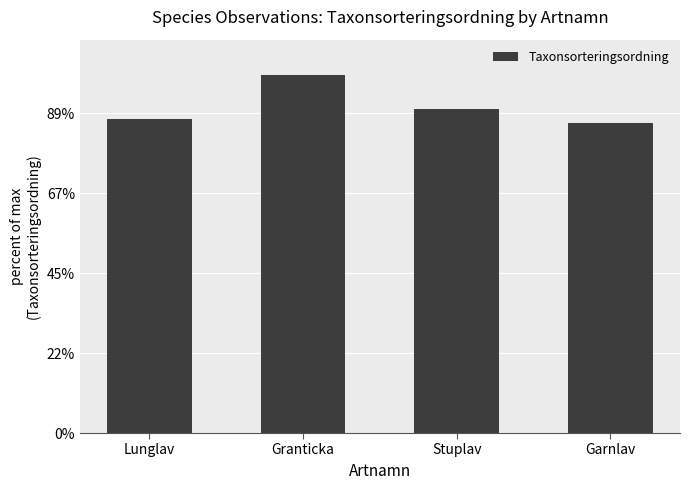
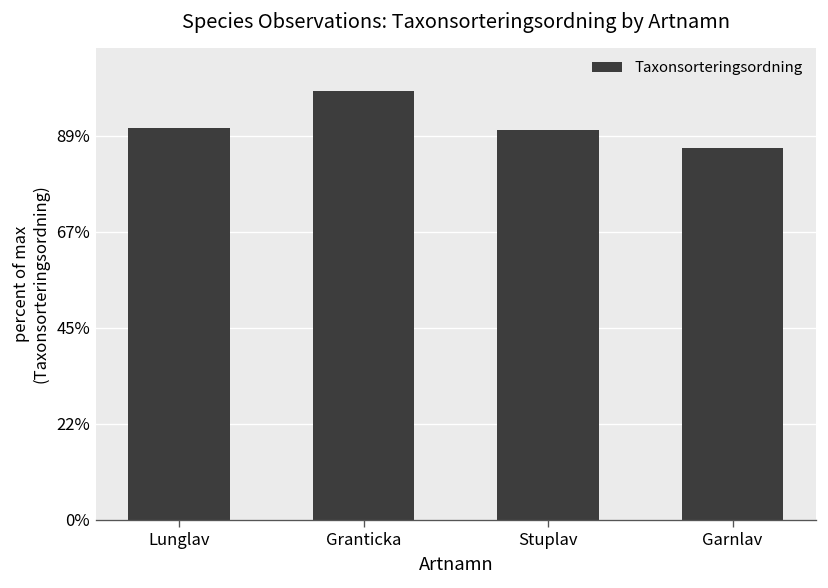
Lunglav: 87% -> 91%
